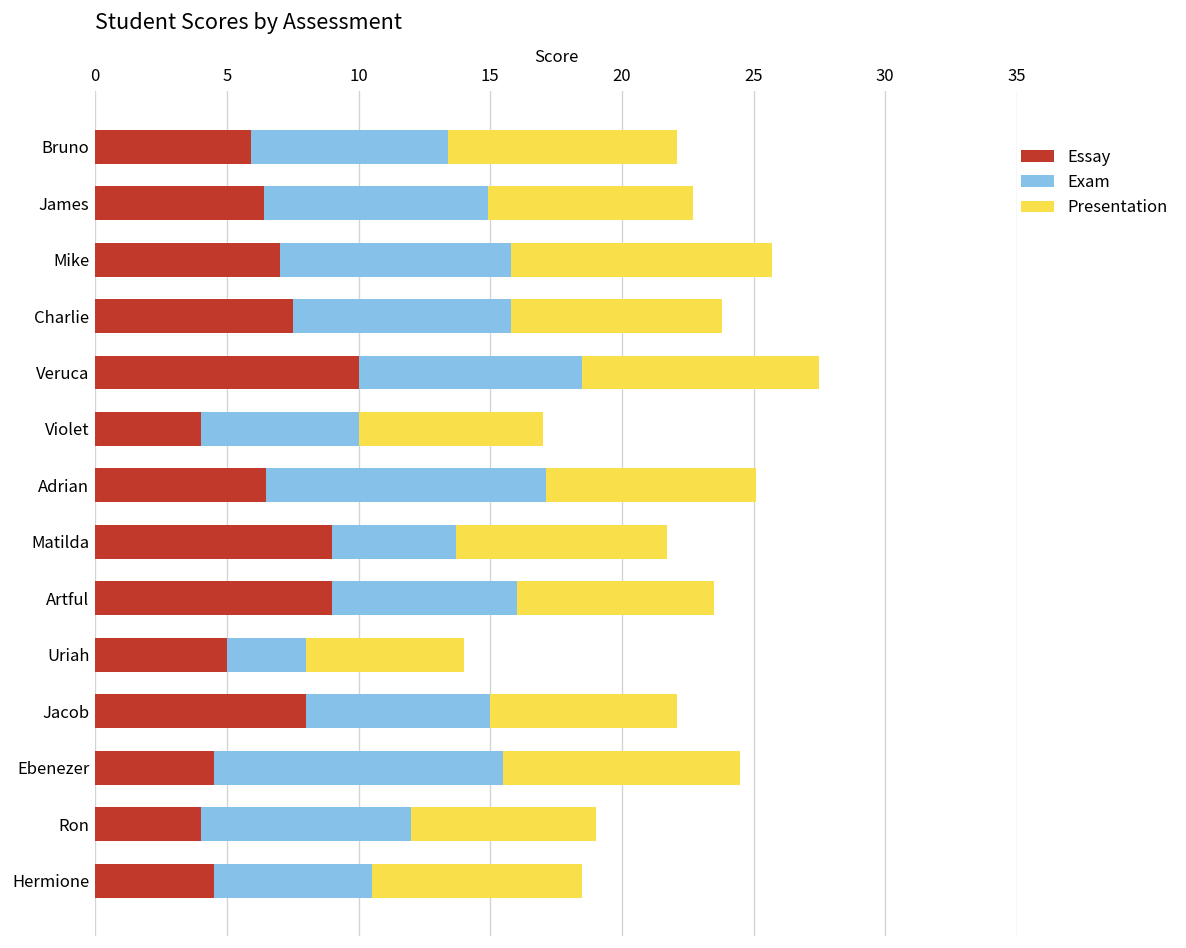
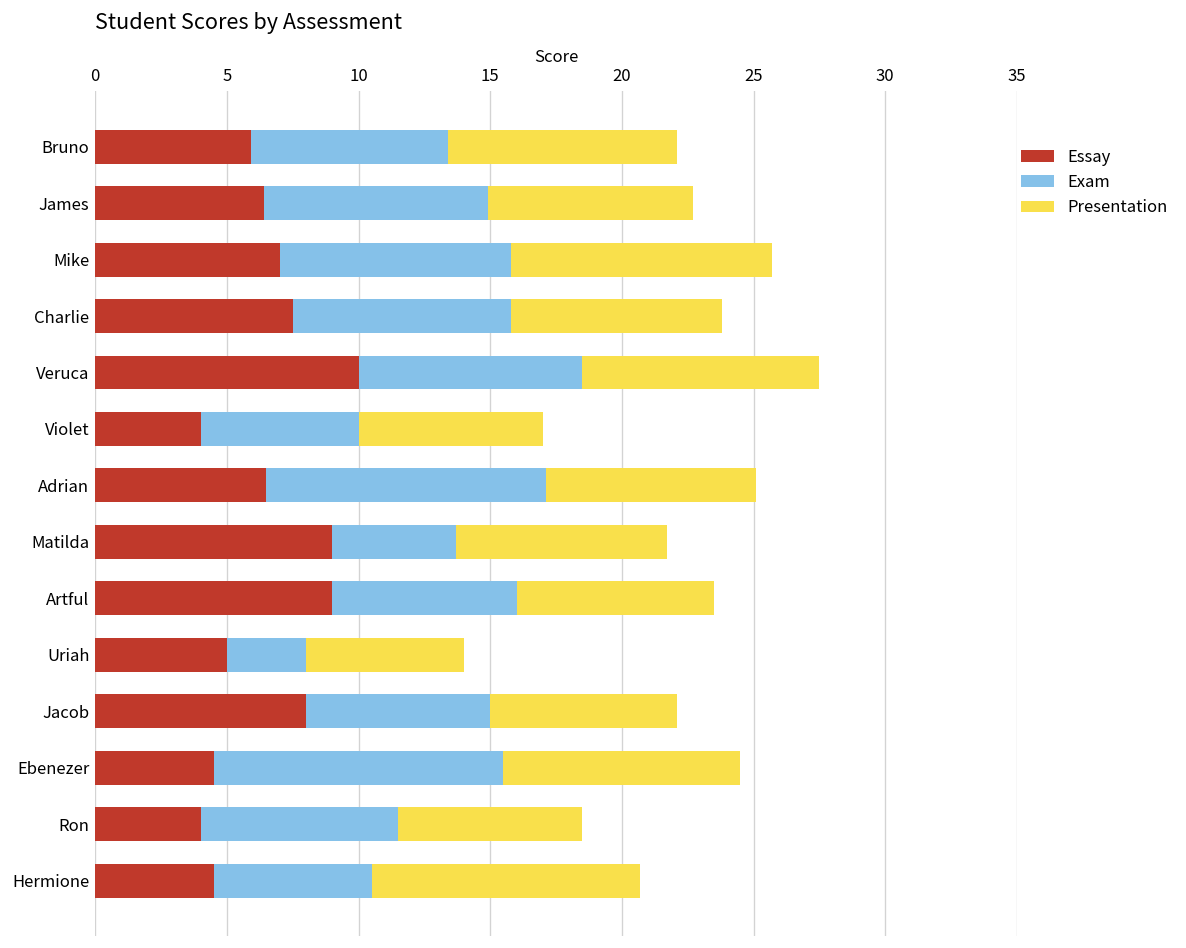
Exam, Ron: 8.0 -> 7.5
Presentation, Hermione: 8.0 -> 10.2
